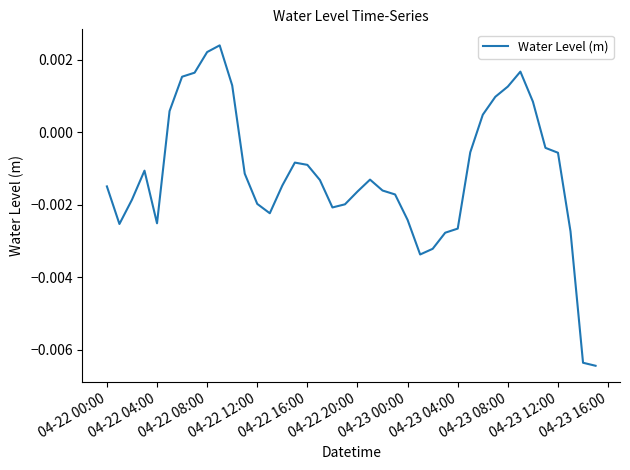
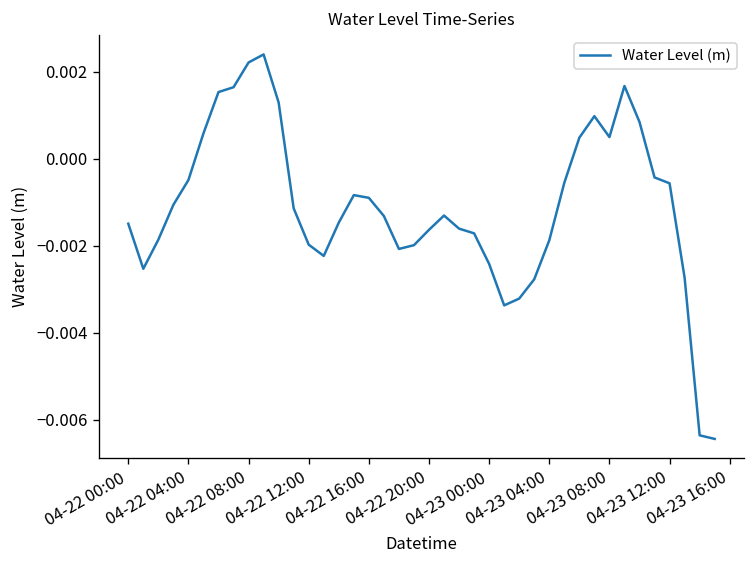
04-22 04:00: -0.0025 -> -0.0005
04-23 04:00: -0.0027 -> -0.0019
04-23 08:00: 0.0013 -> 0.0005
